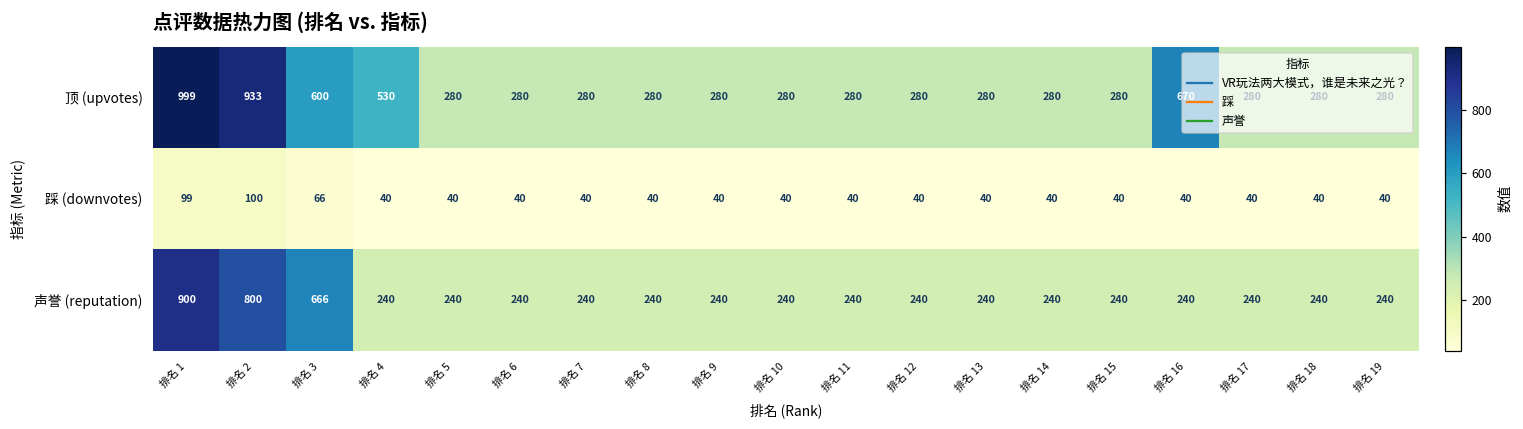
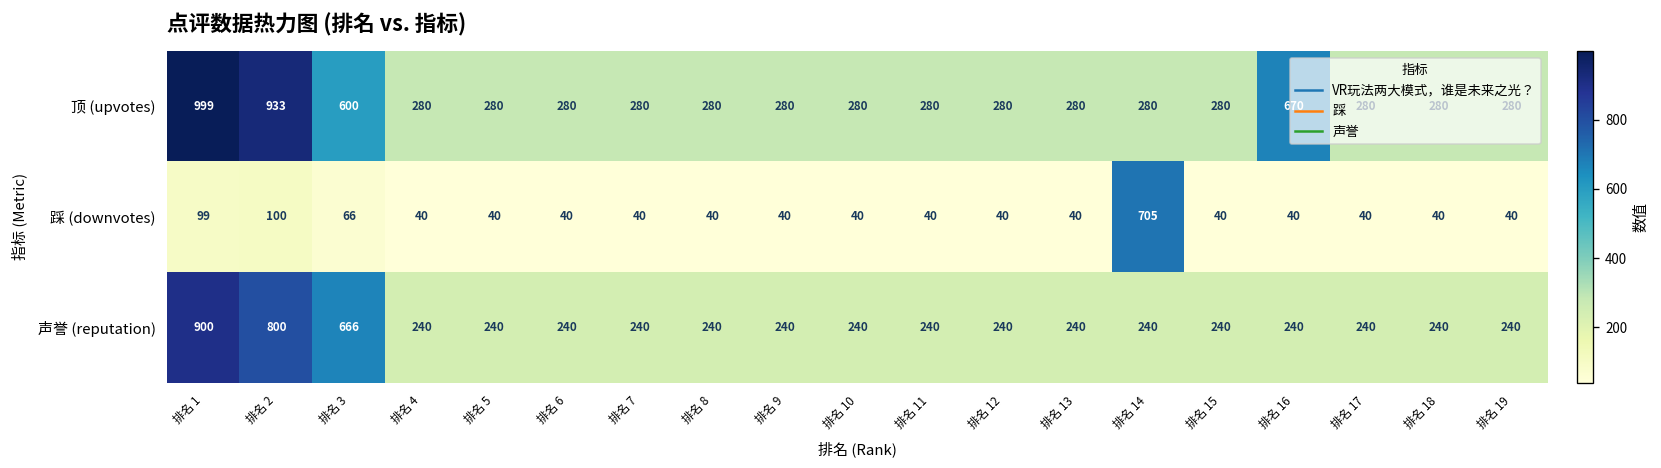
顶 (upvotes), 排名 4: 530 -> 280
踩 (downvotes), 排名 14: 40 -> 705
